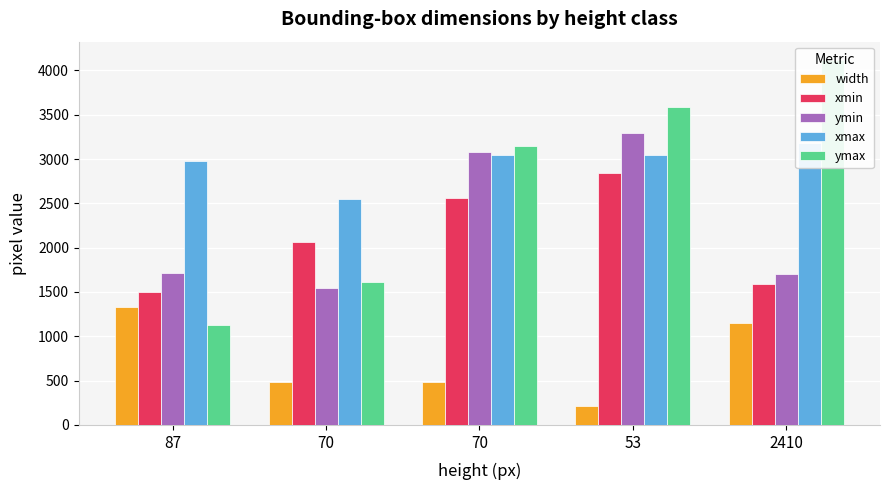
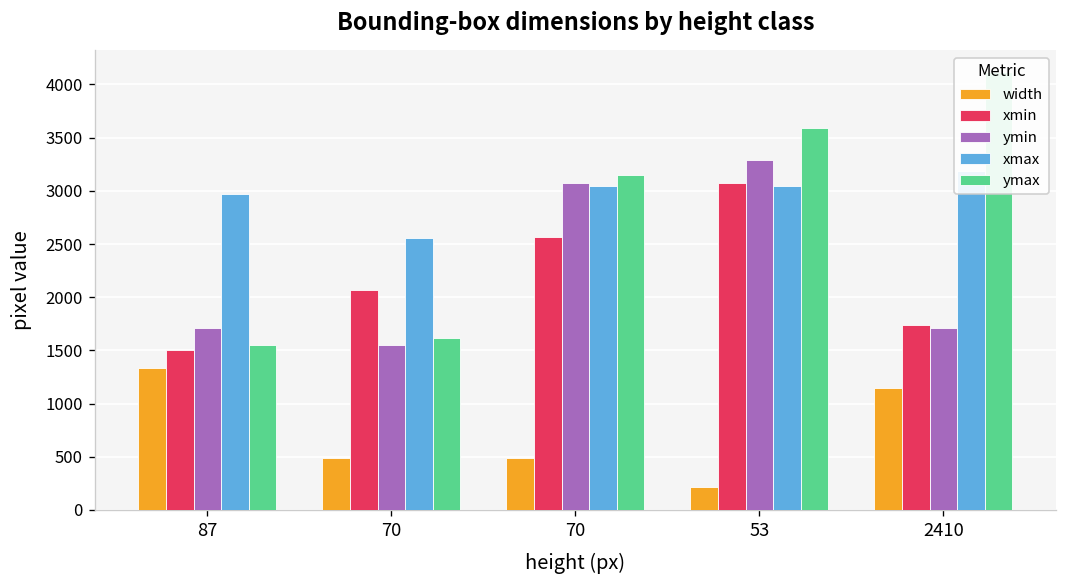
ymax, 87: 1100 -> 1500
xmin, 53: 2800 -> 3100
xmin, 2410: 1600 -> 1700
